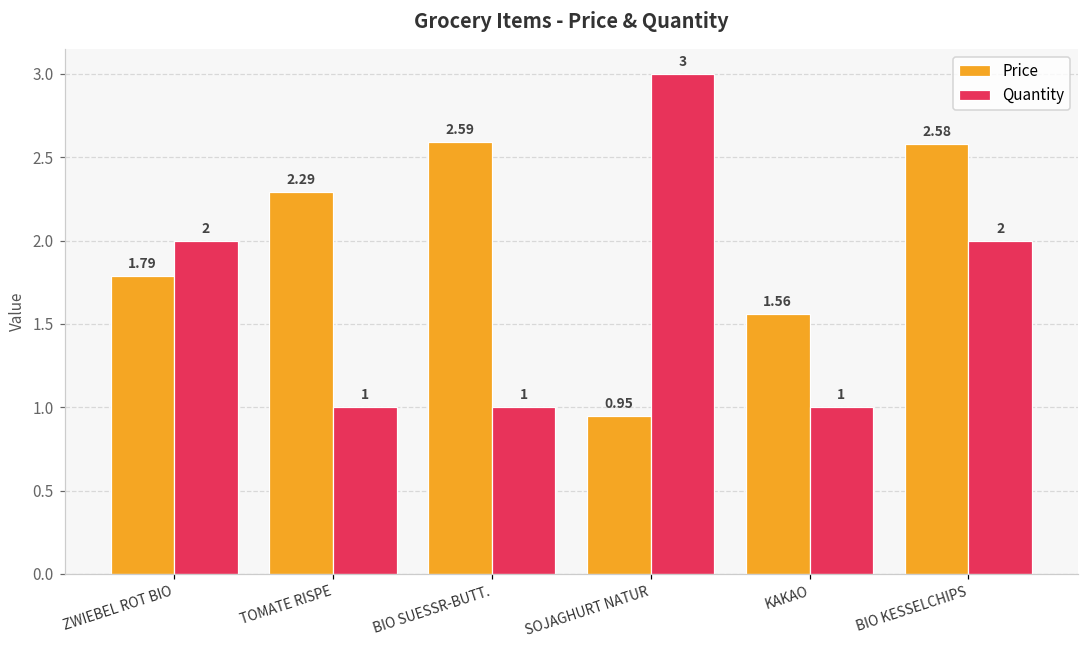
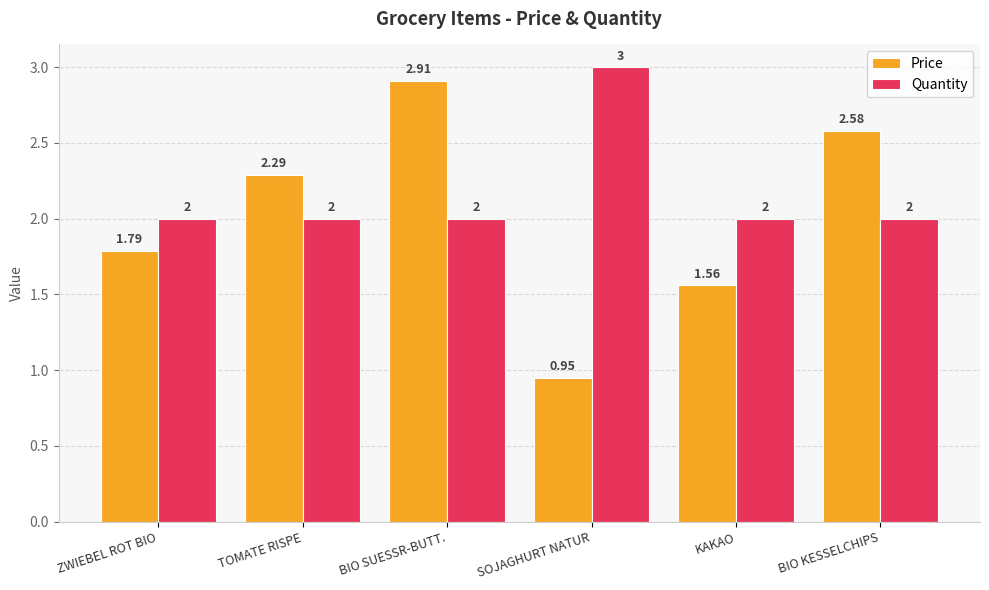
Quantity, TOMATE RISPE: 1 -> 2
Price, BIO SUESSR-BUTT.: 2.59 -> 2.91
Quantity, BIO SUESSR-BUTT.: 1 -> 2
Quantity, KAKAO: 1 -> 2
